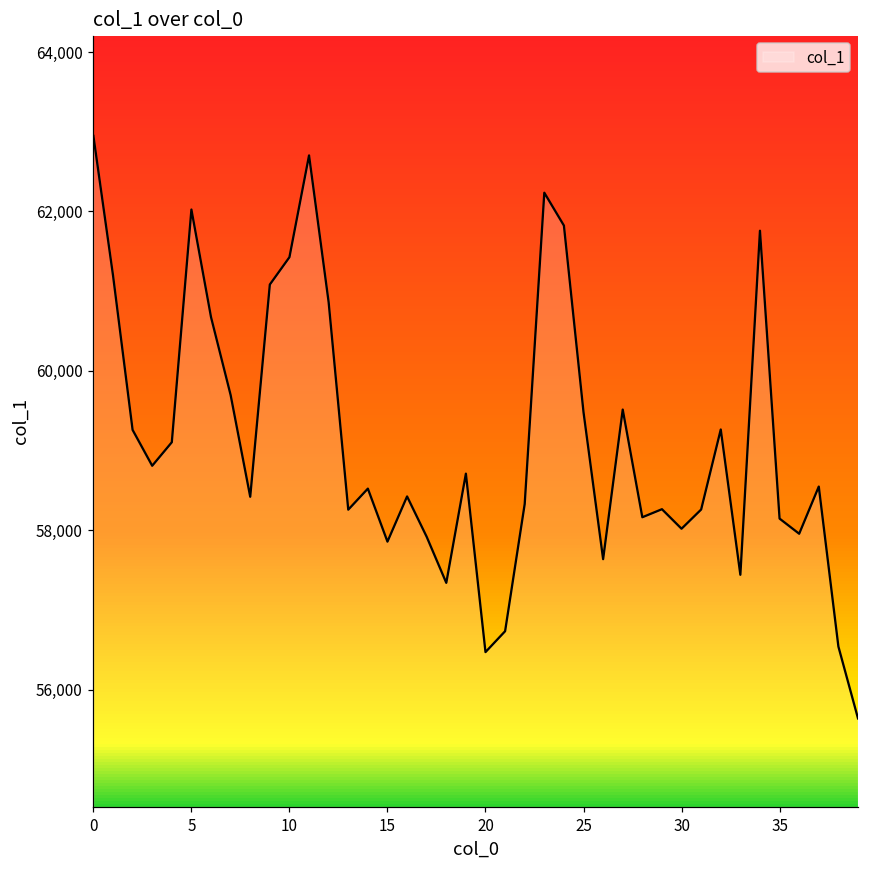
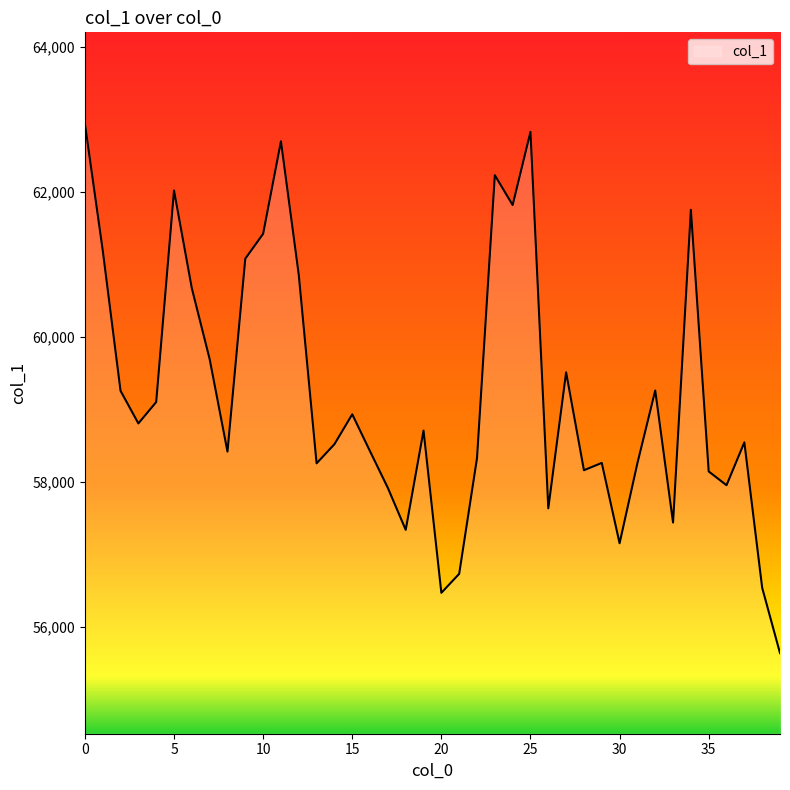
15: 57,900 -> 58,900
25: 59,500 -> 62,800
30: 58,000 -> 57,200
